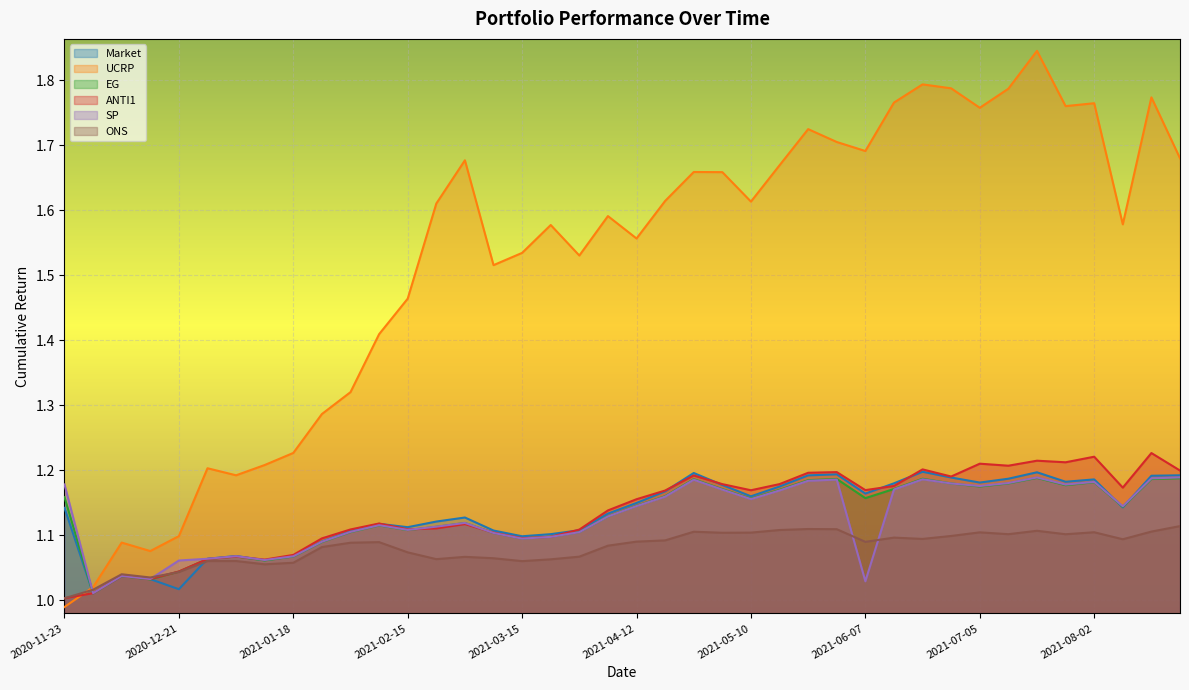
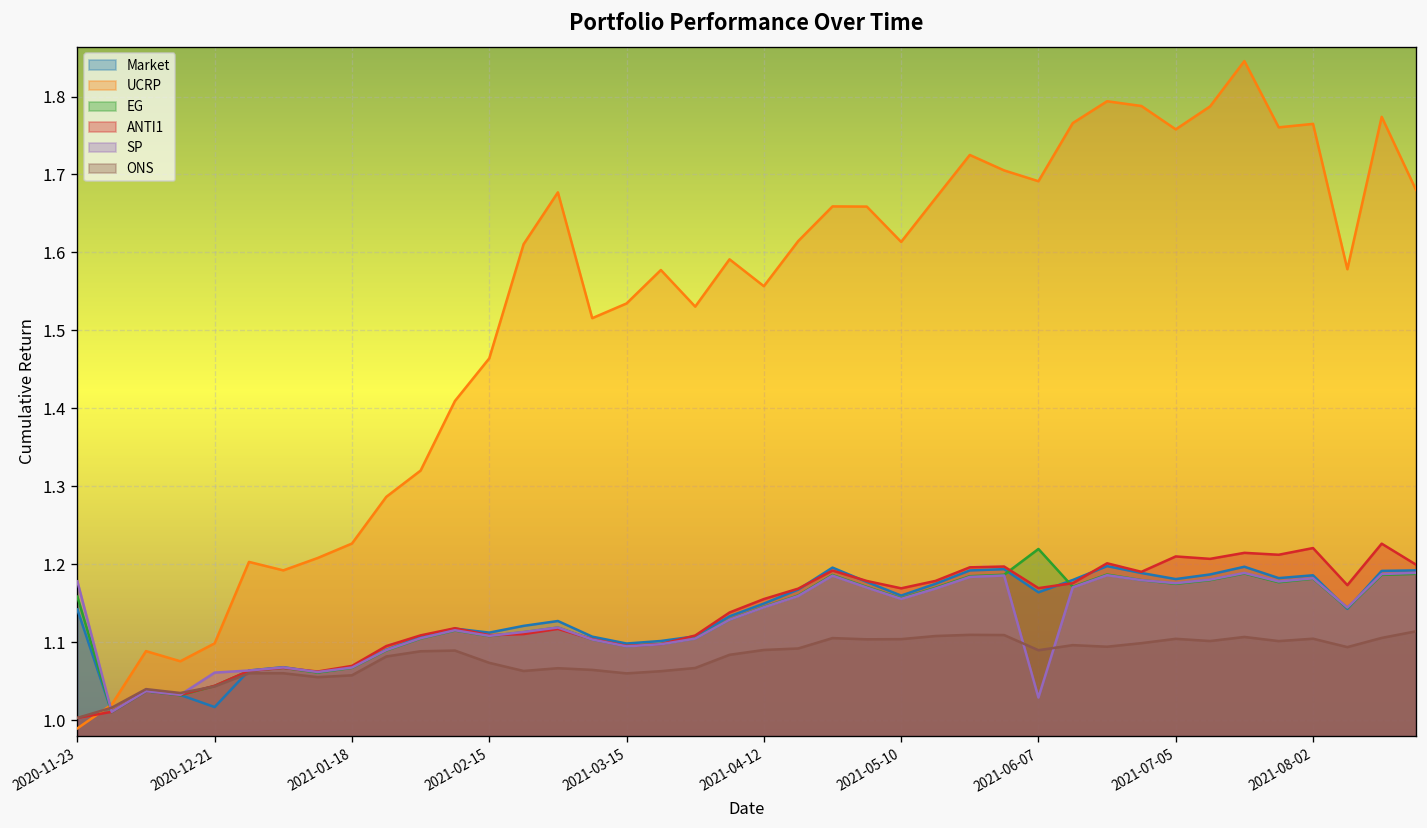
EG, 2021-06-07: 1.16 -> 1.22
